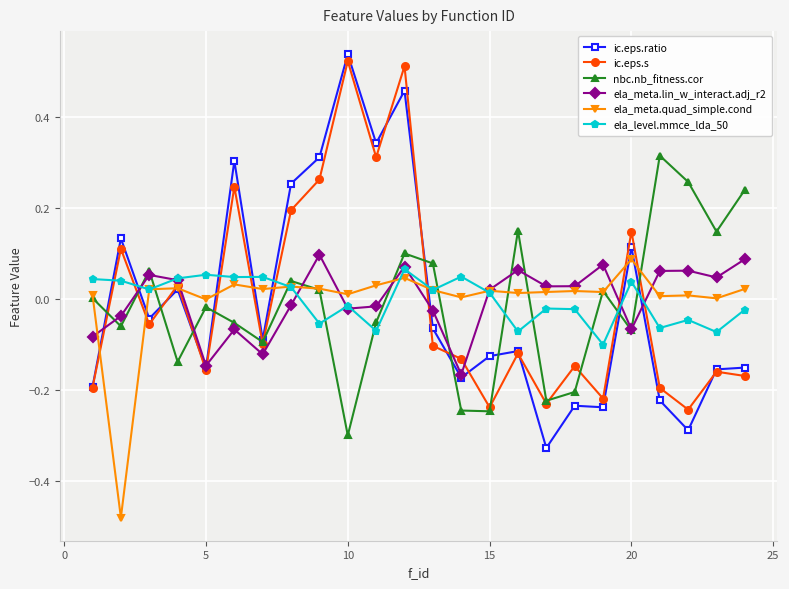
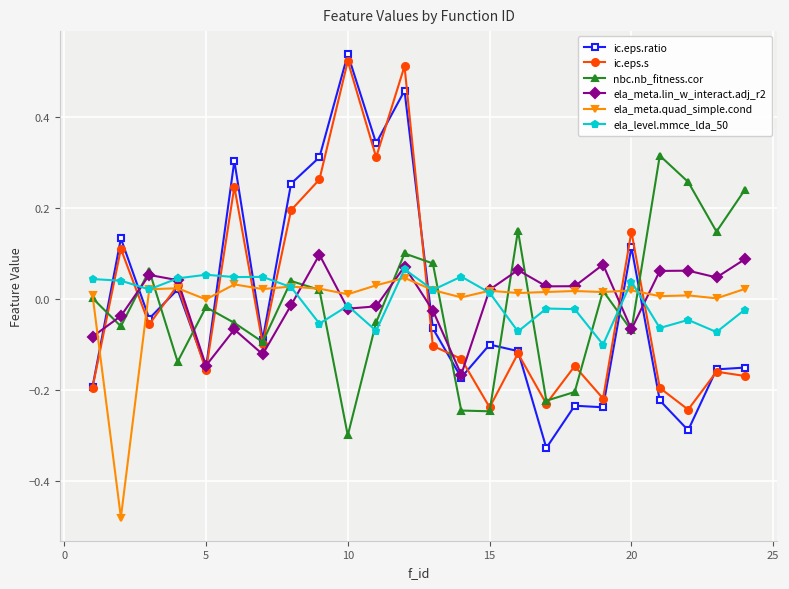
ic.eps.ratio, 15: -0.12 -> -0.10
ela_meta.quad_simple.cond, 20: 0.09 -> 0.02
